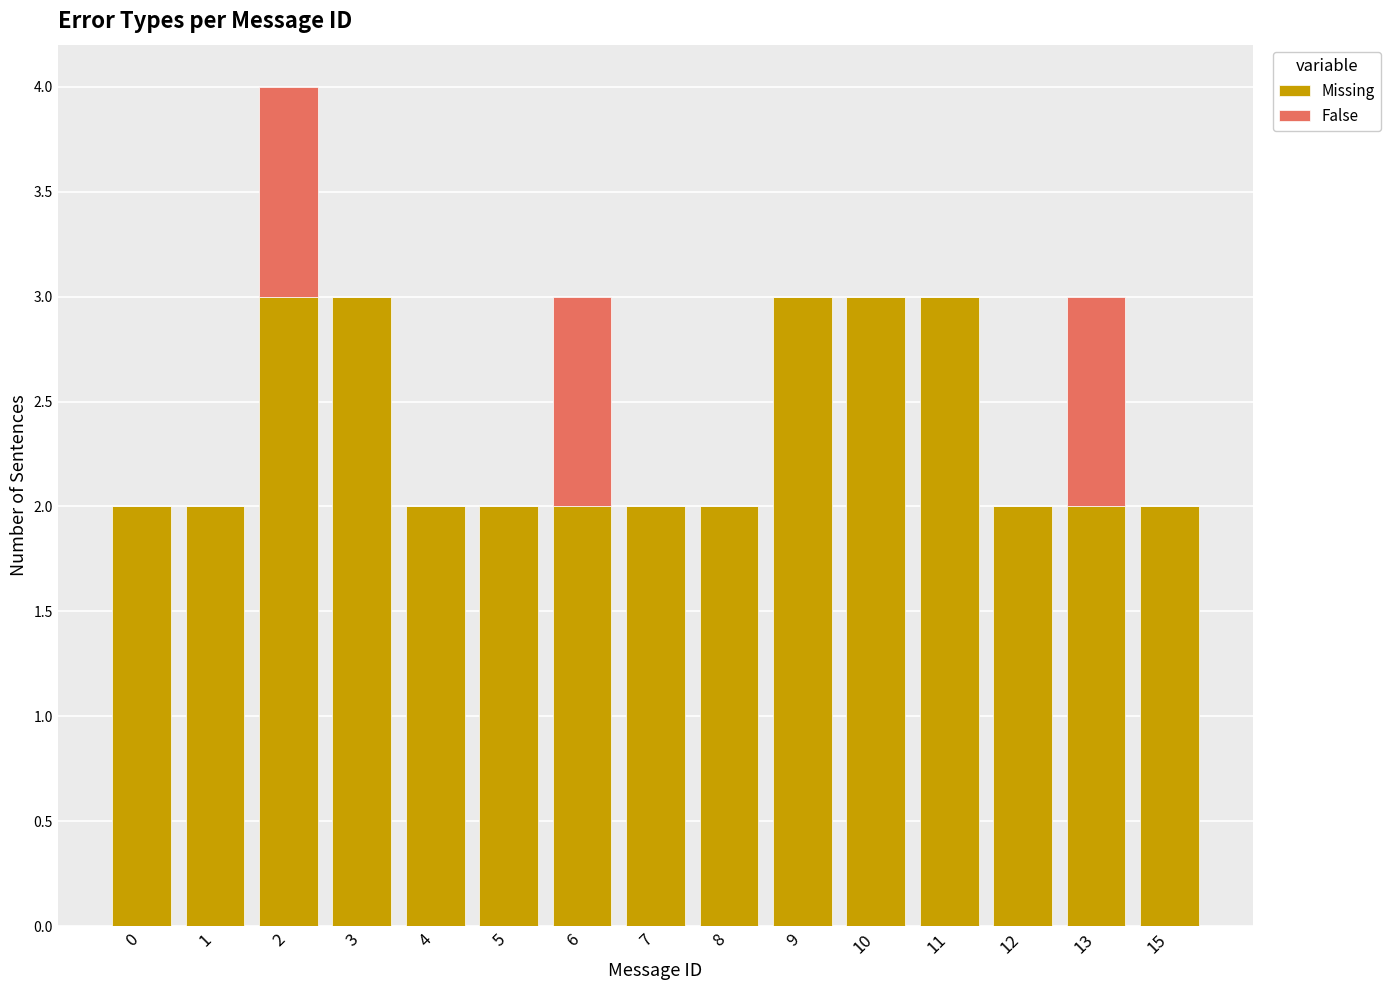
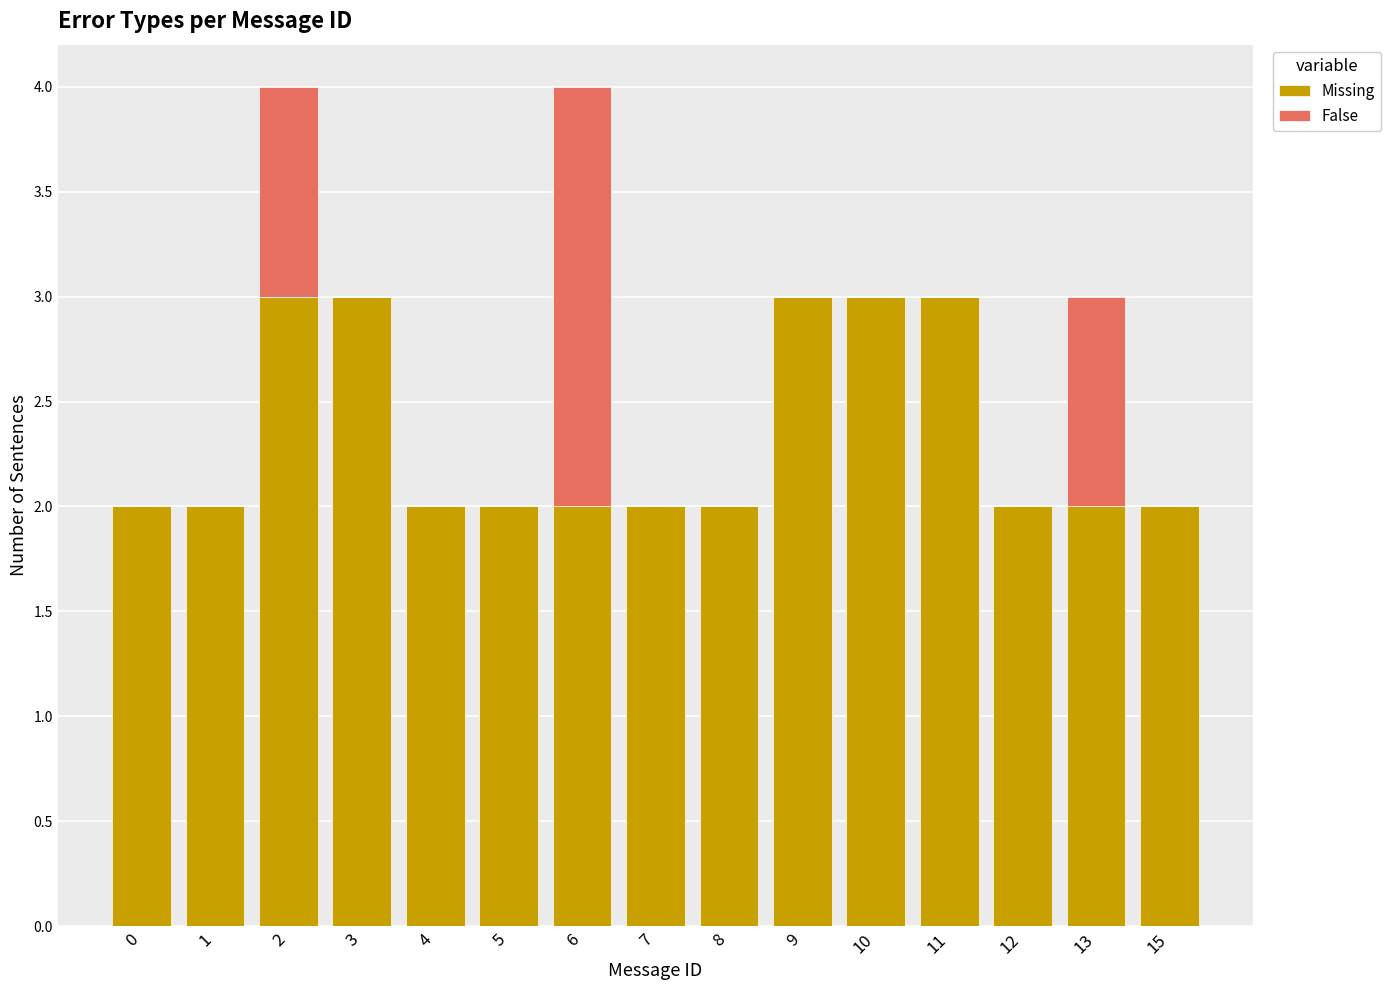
False, 6: 1 -> 2
